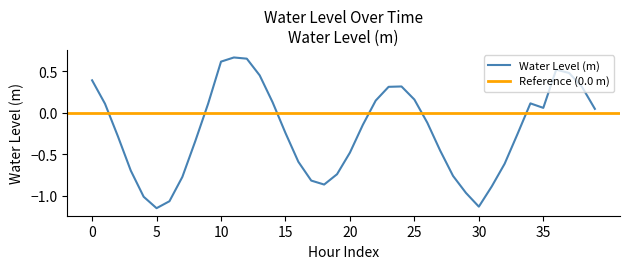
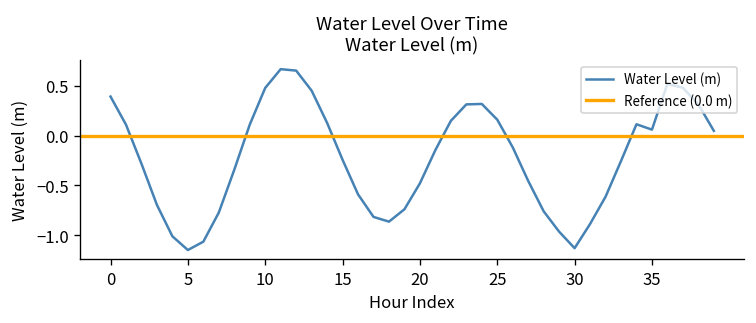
10: 0.6 -> 0.5
